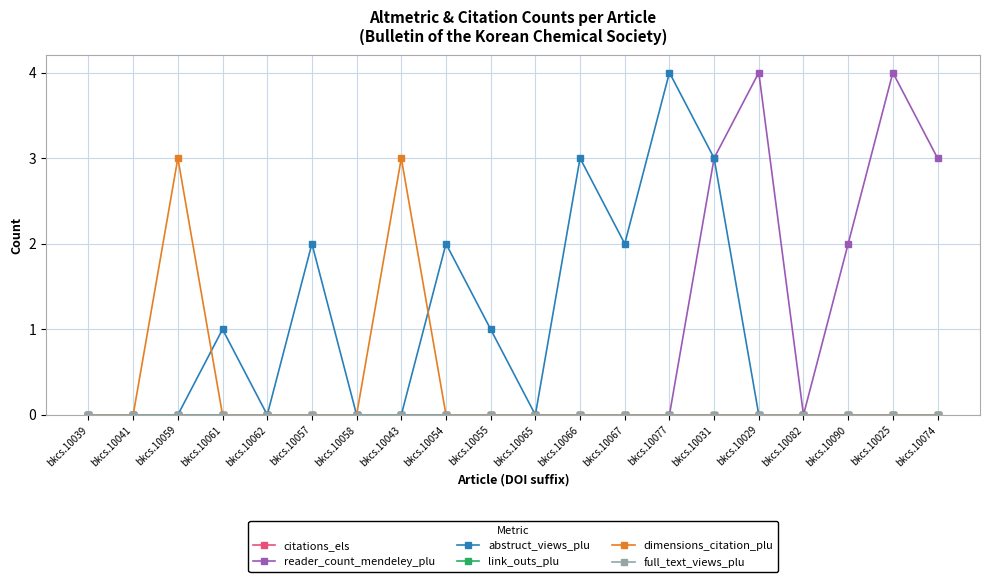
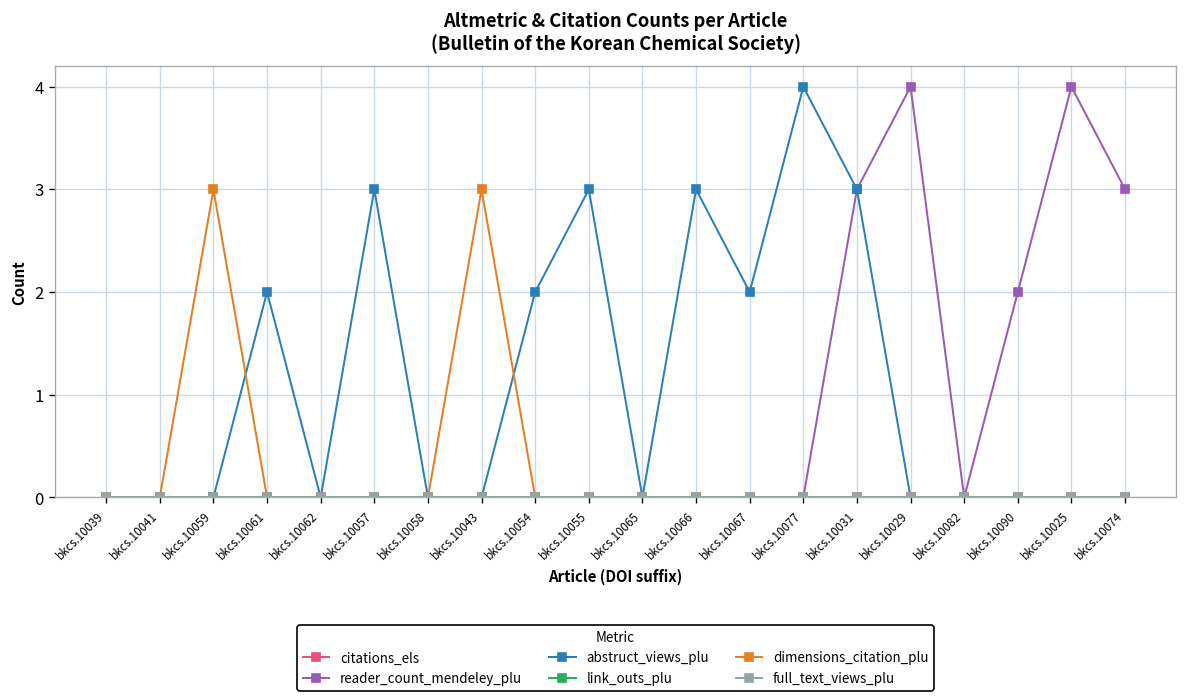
abstruct_views_plu, bkcs.10061: 1 -> 2
abstruct_views_plu, bkcs.10057: 2 -> 3
abstruct_views_plu, bkcs.10055: 1 -> 3
